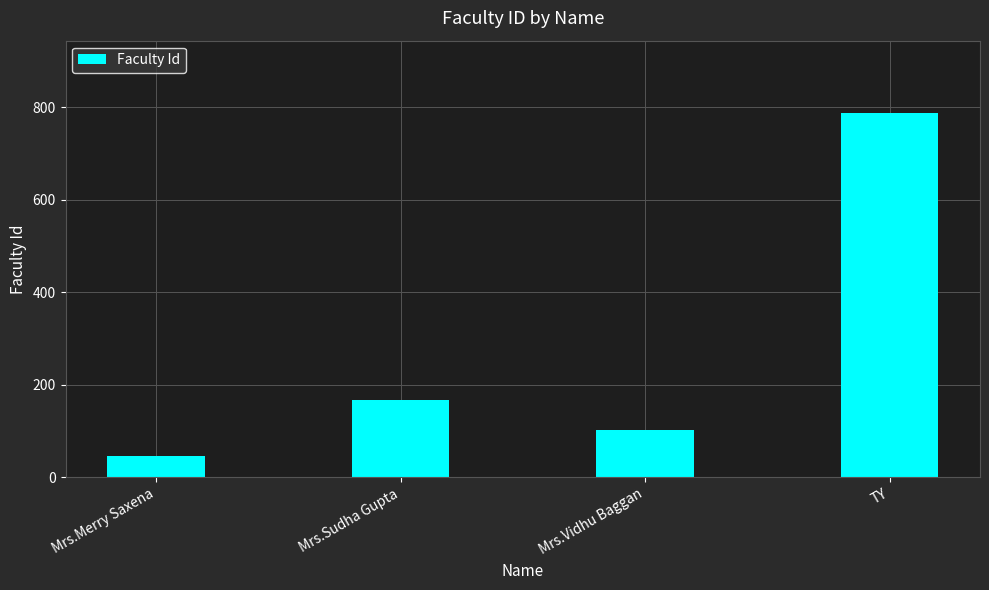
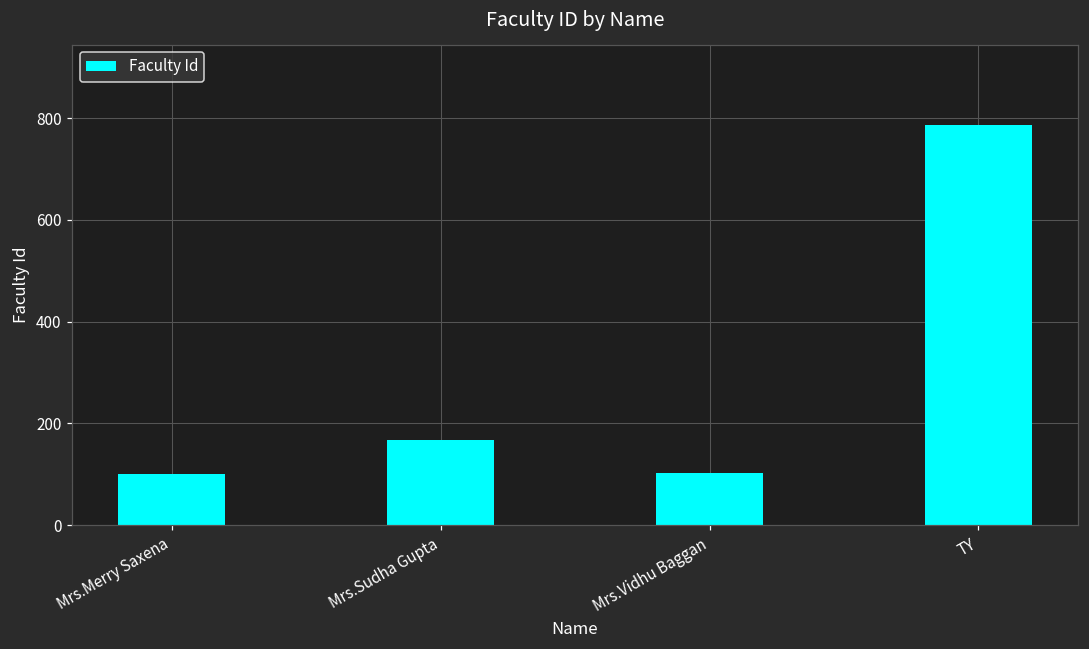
Mrs.Merry Saxena: 50 -> 100
